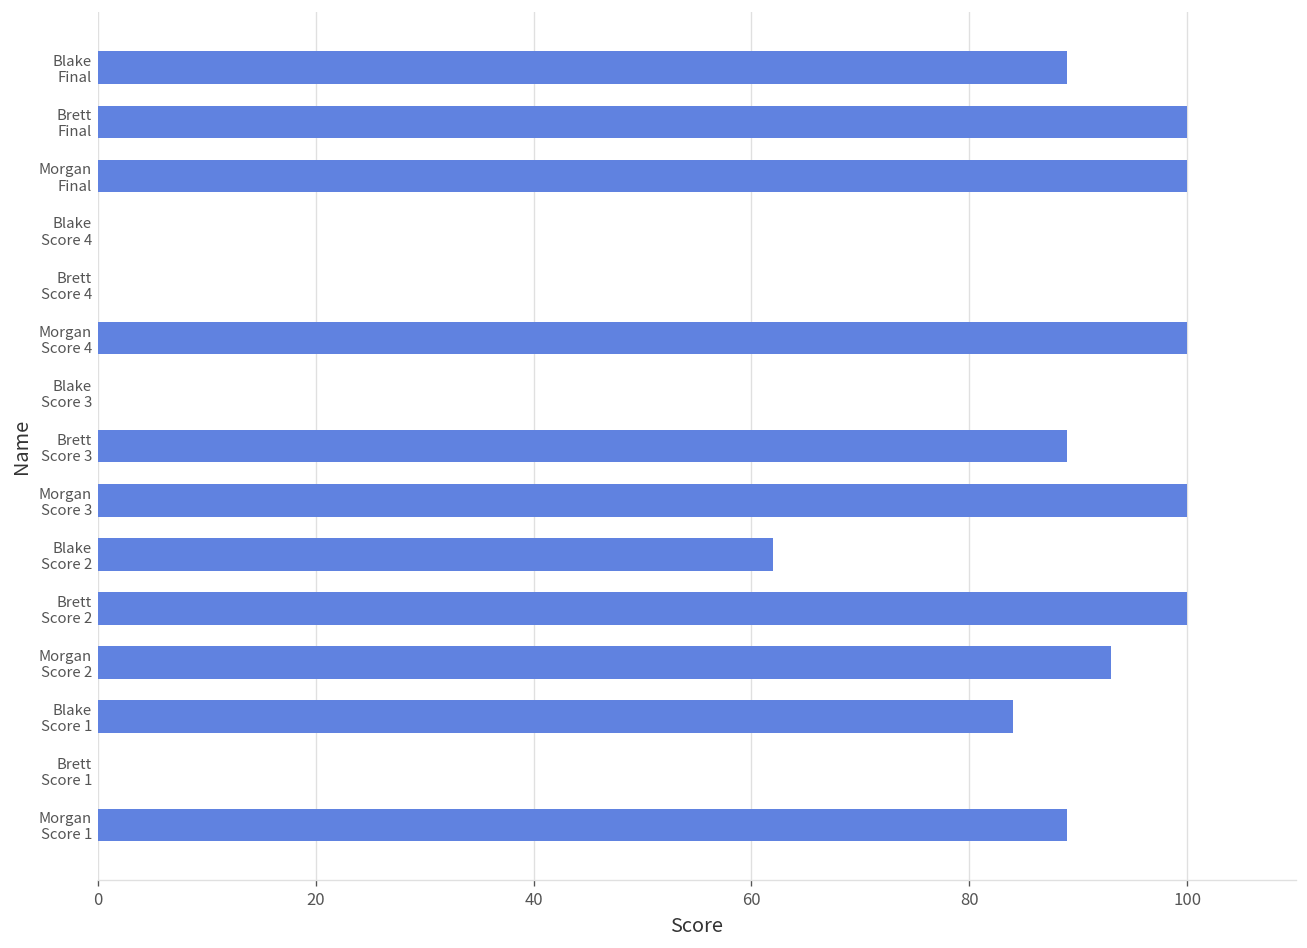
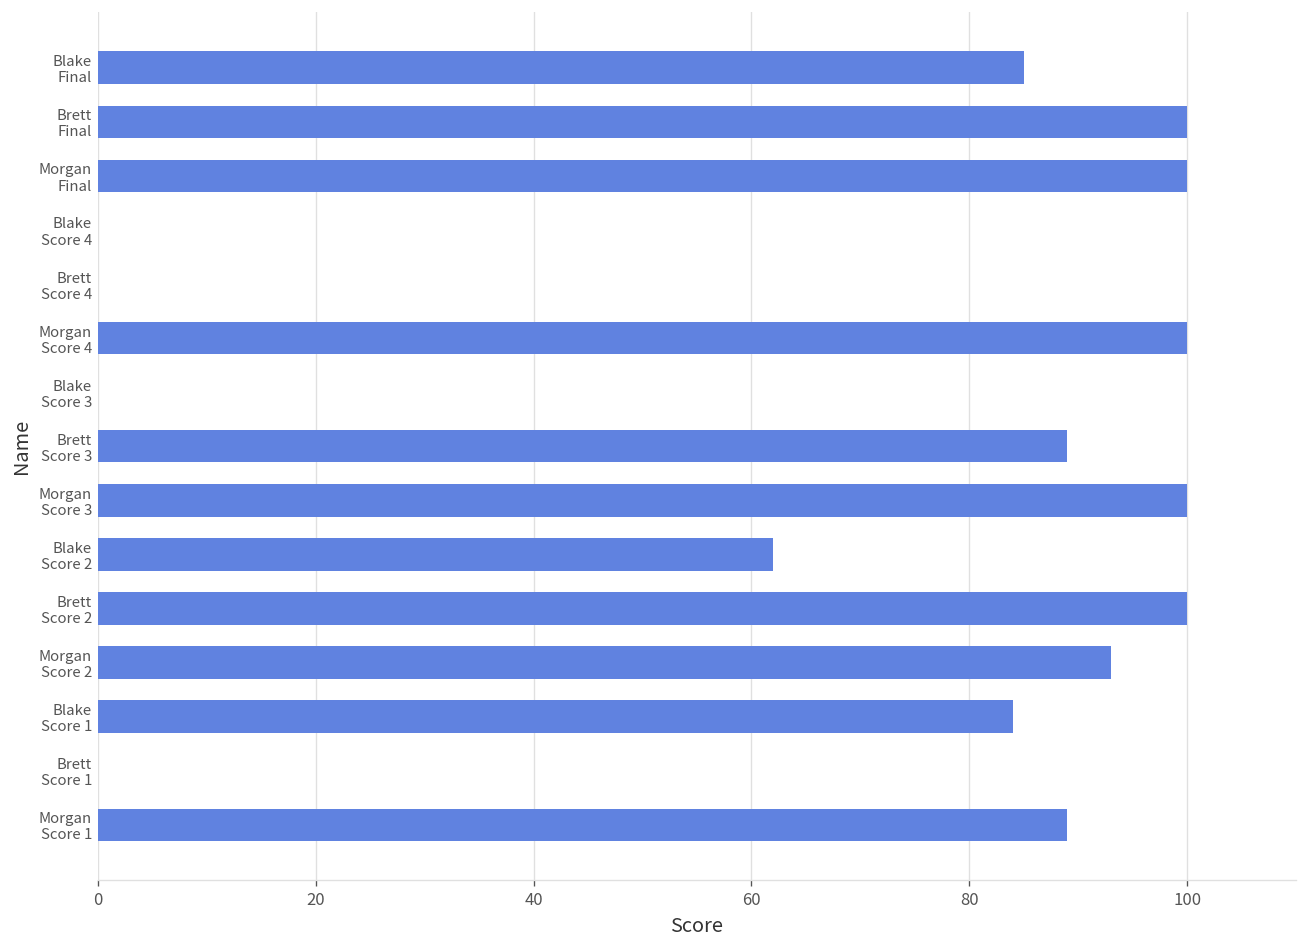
Blake Final: 89 -> 85
